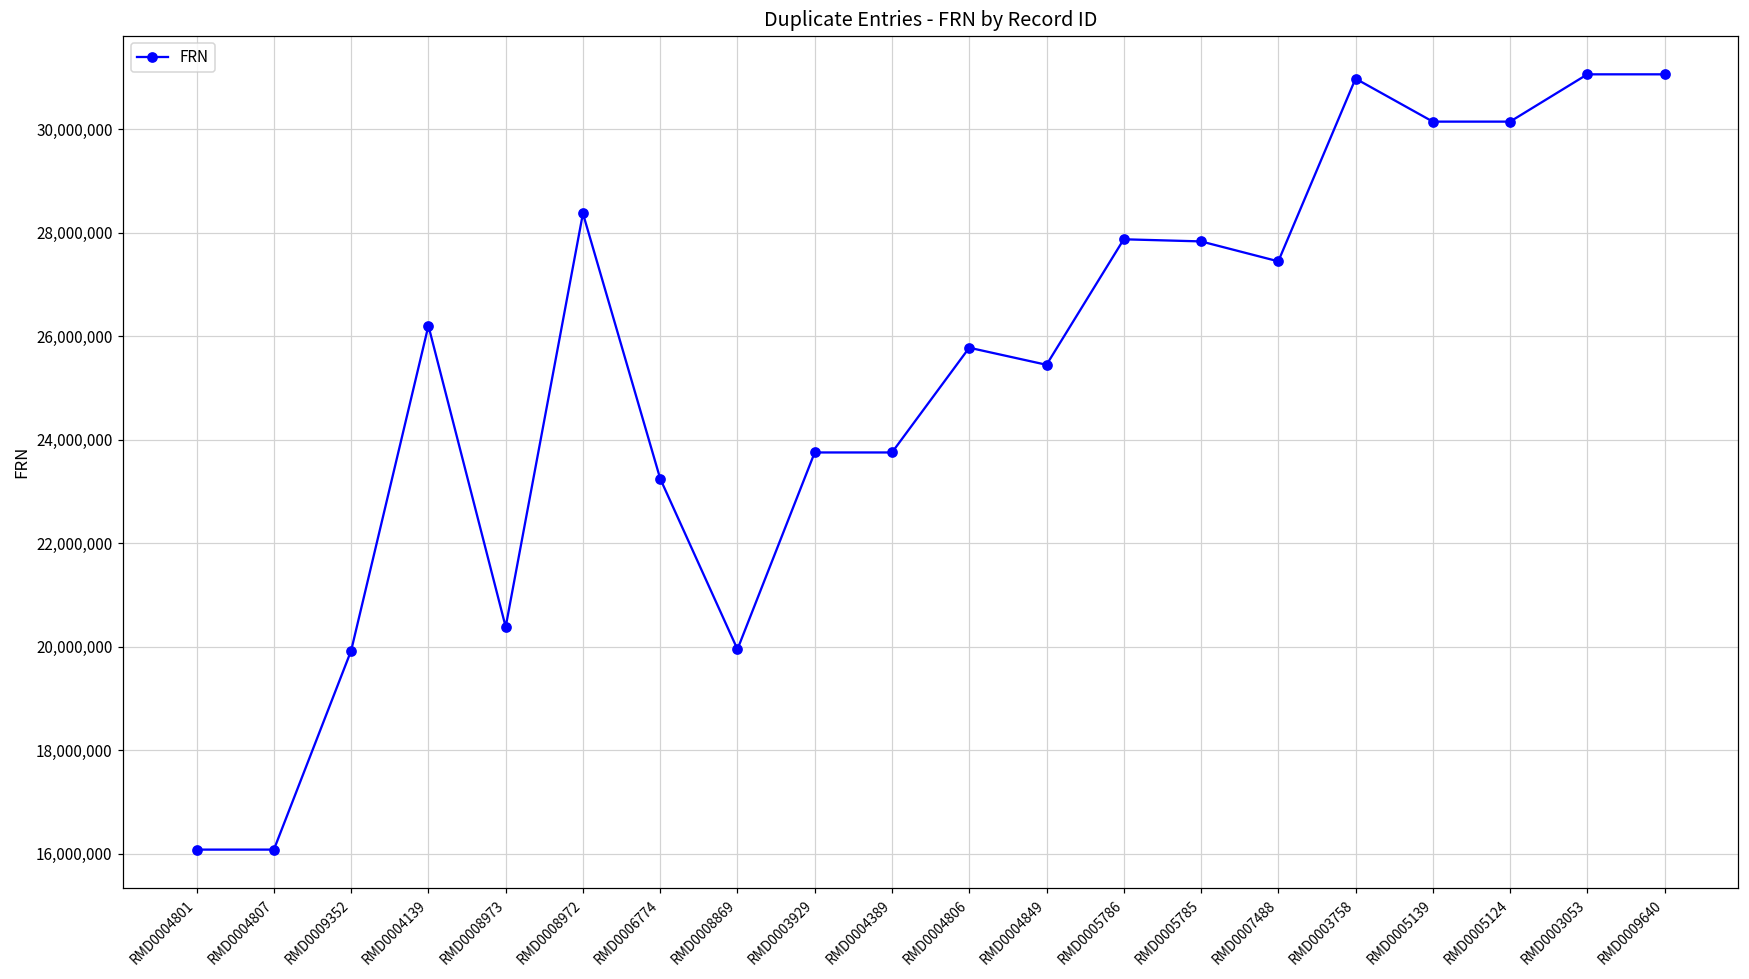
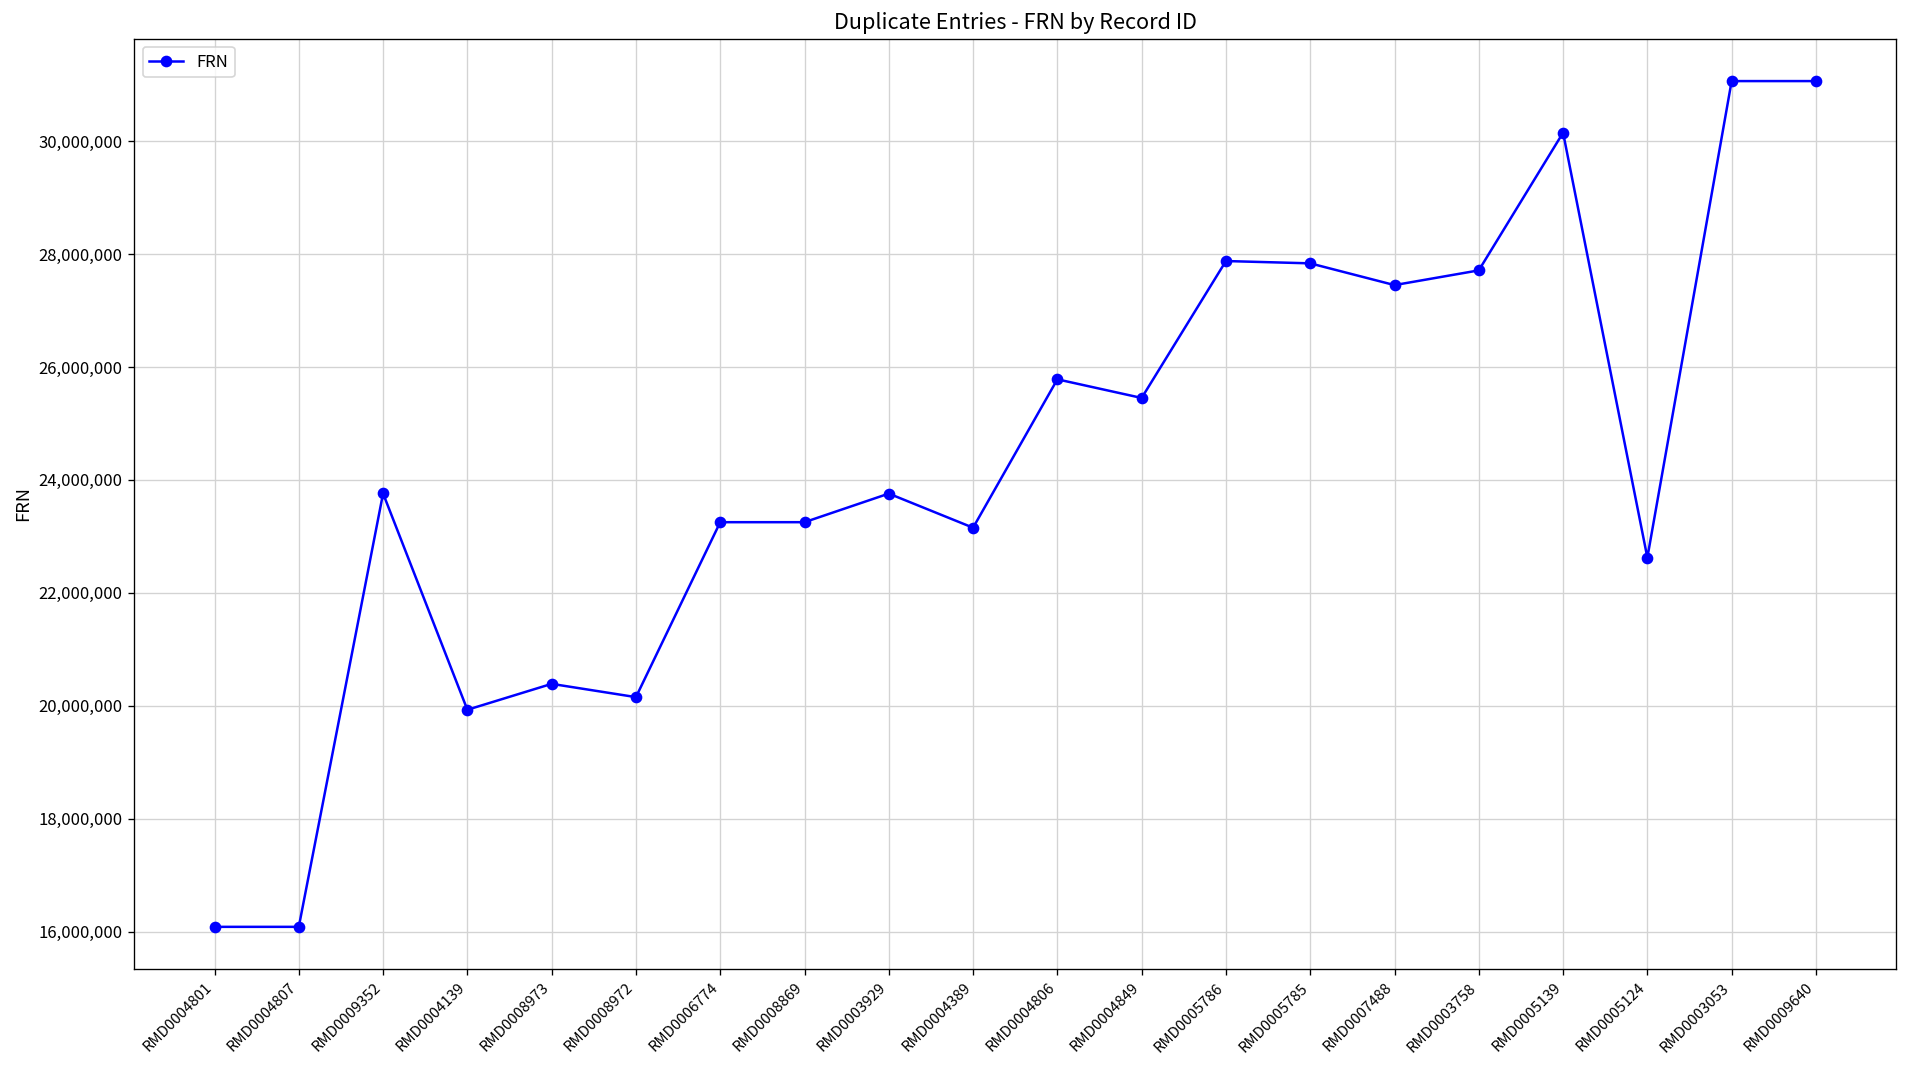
RMD0009352: 19,900,000 -> 23,800,000
RMD0004139: 26,200,000 -> 19,900,000
RMD0008972: 28,400,000 -> 20,200,000
RMD0008869: 20,000,000 -> 23,300,000
RMD0004389: 23,800,000 -> 23,200,000
RMD0003758: 31,000,000 -> 27,700,000
RMD0005124: 30,100,000 -> 22,600,000
